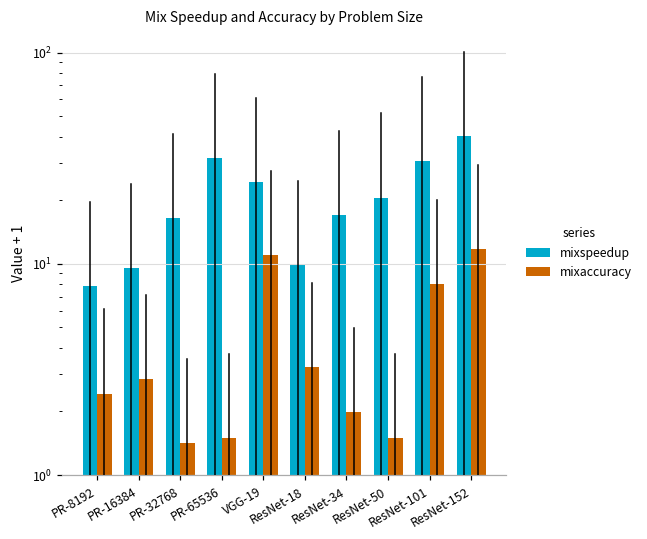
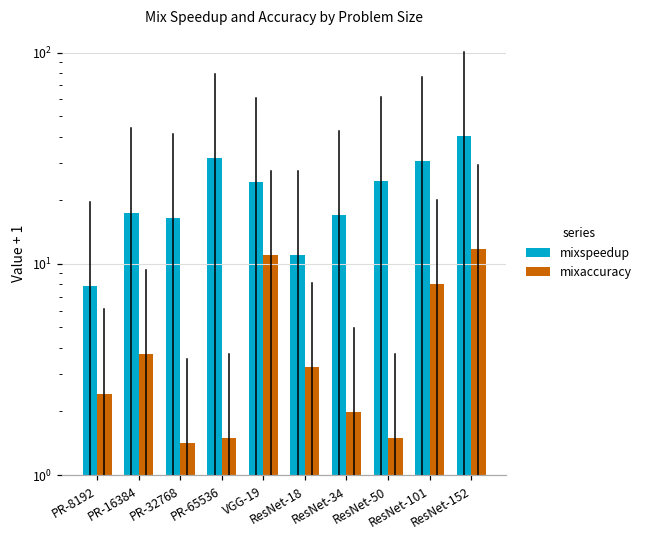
mixspeedup, PR-16384: 10 -> 17
mixaccuracy, PR-16384: 2.8 -> 3.7
mixspeedup, ResNet-18: 10 -> 11
mixspeedup, ResNet-50: 21 -> 25
